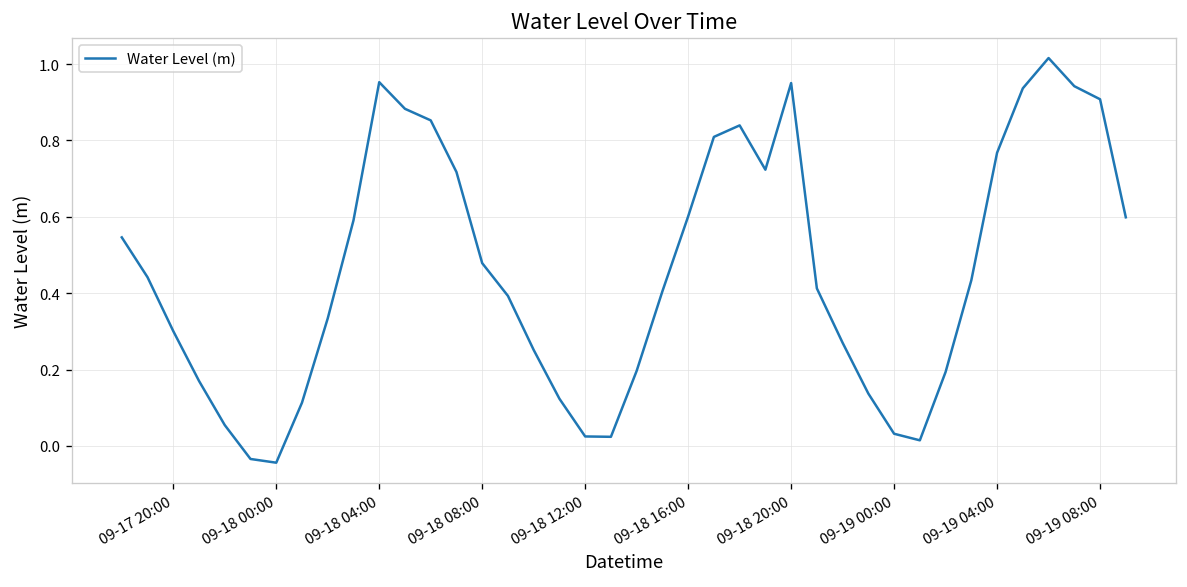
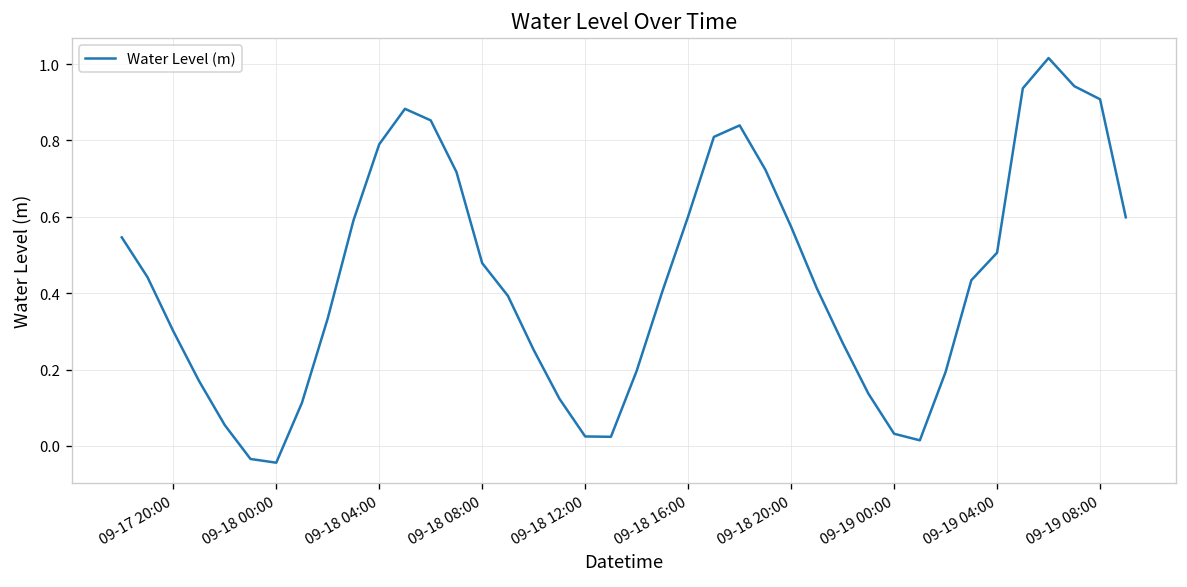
09-18 04:00: 0.95 -> 0.79
09-18 20:00: 0.95 -> 0.57
09-19 04:00: 0.77 -> 0.51
